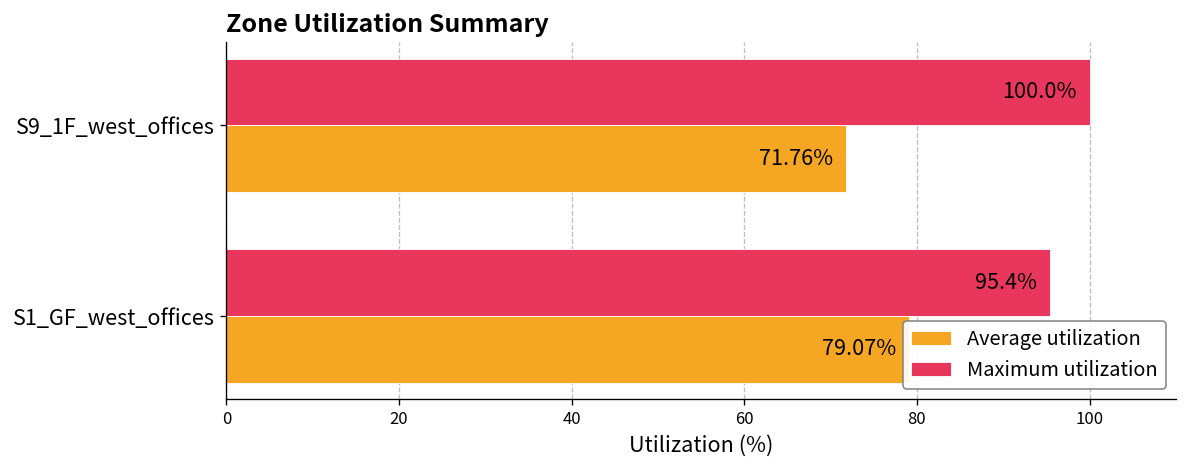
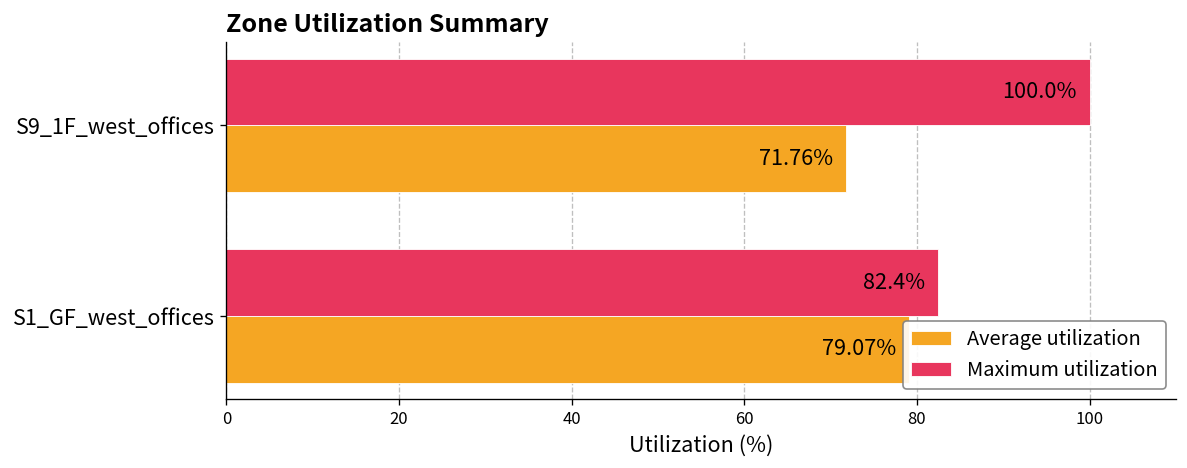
Maximum utilization, S1_GF_west_offices: 95.4% -> 82.4%
